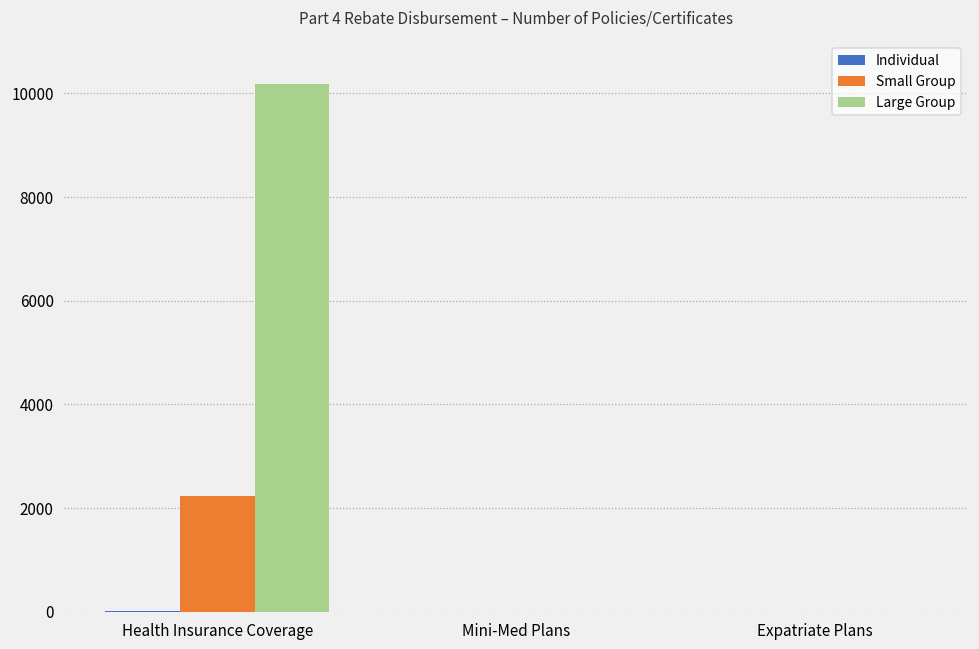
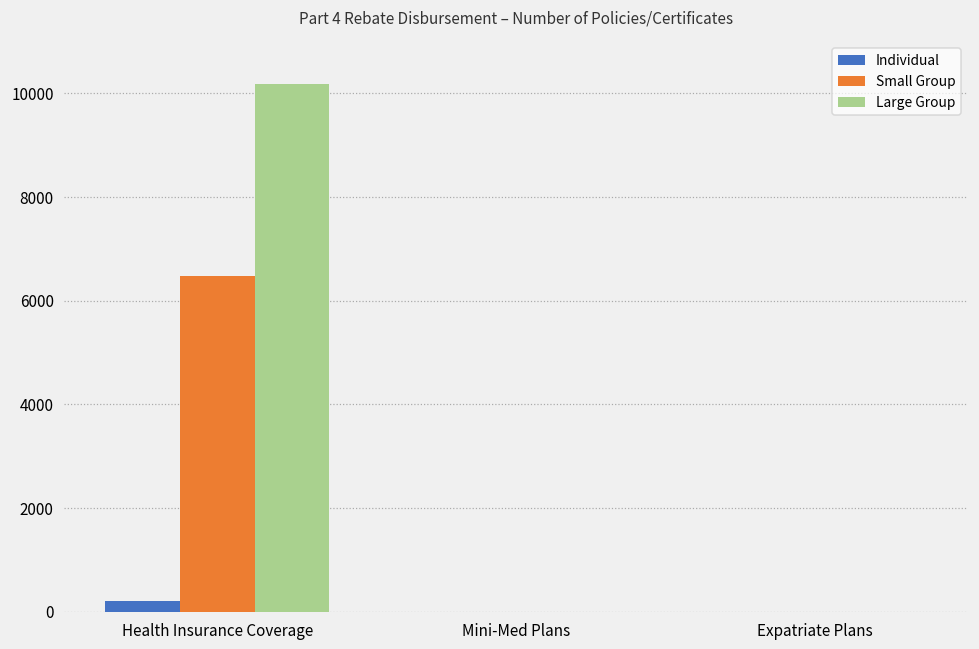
Individual, Health Insurance Coverage: 0 -> 200
Small Group, Health Insurance Coverage: 2200 -> 6500
